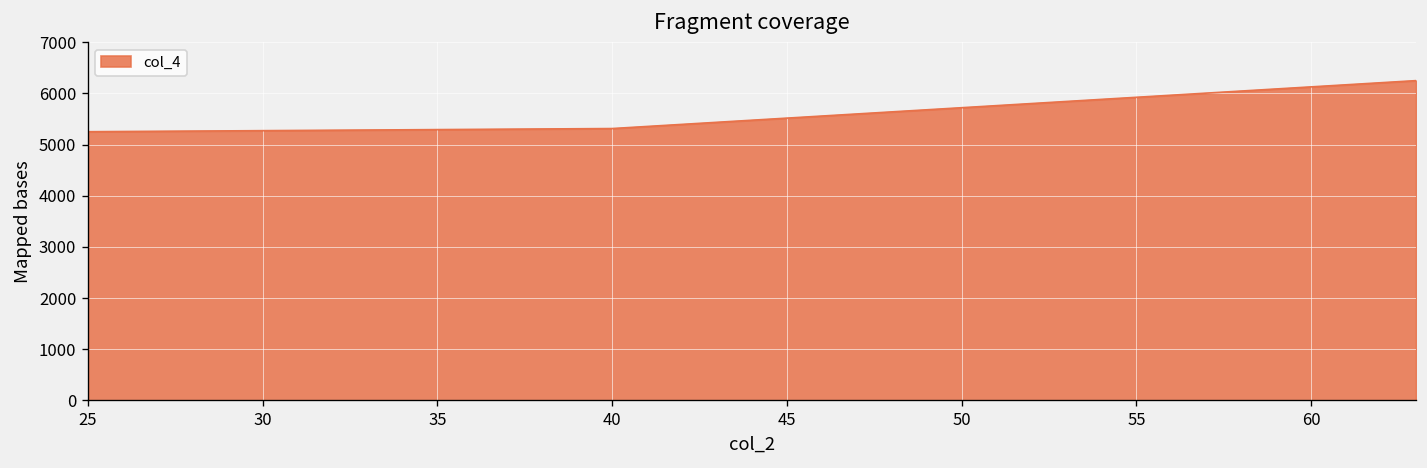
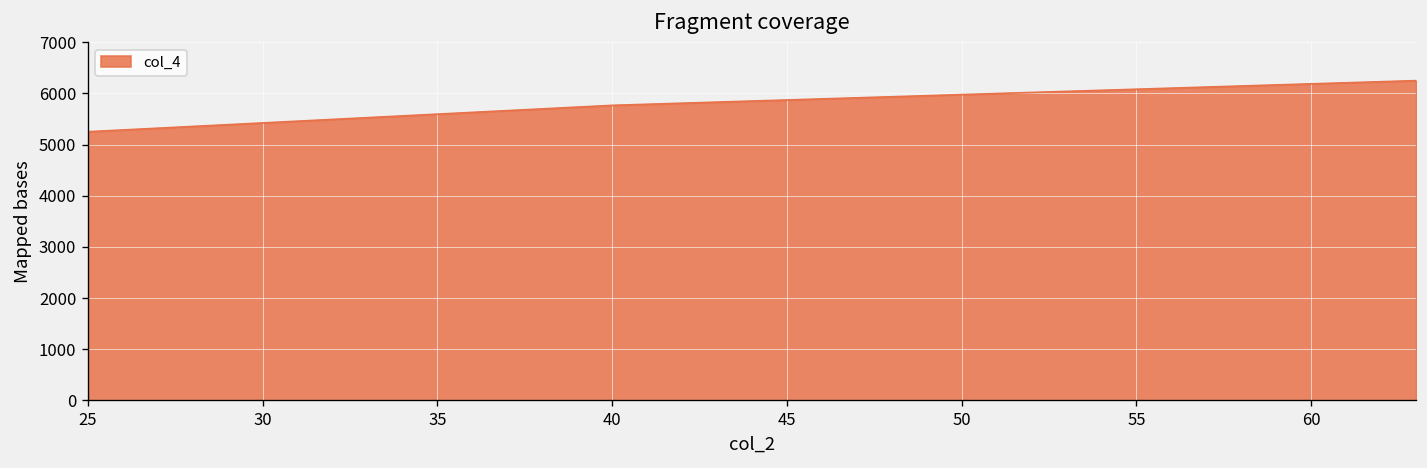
40: 5300 -> 5800
